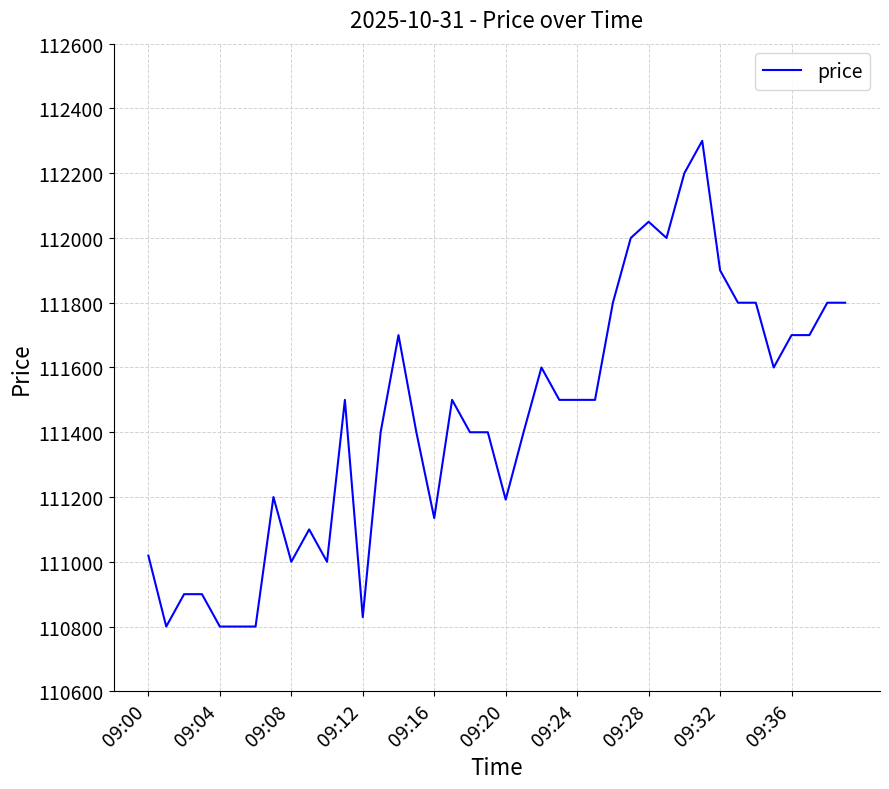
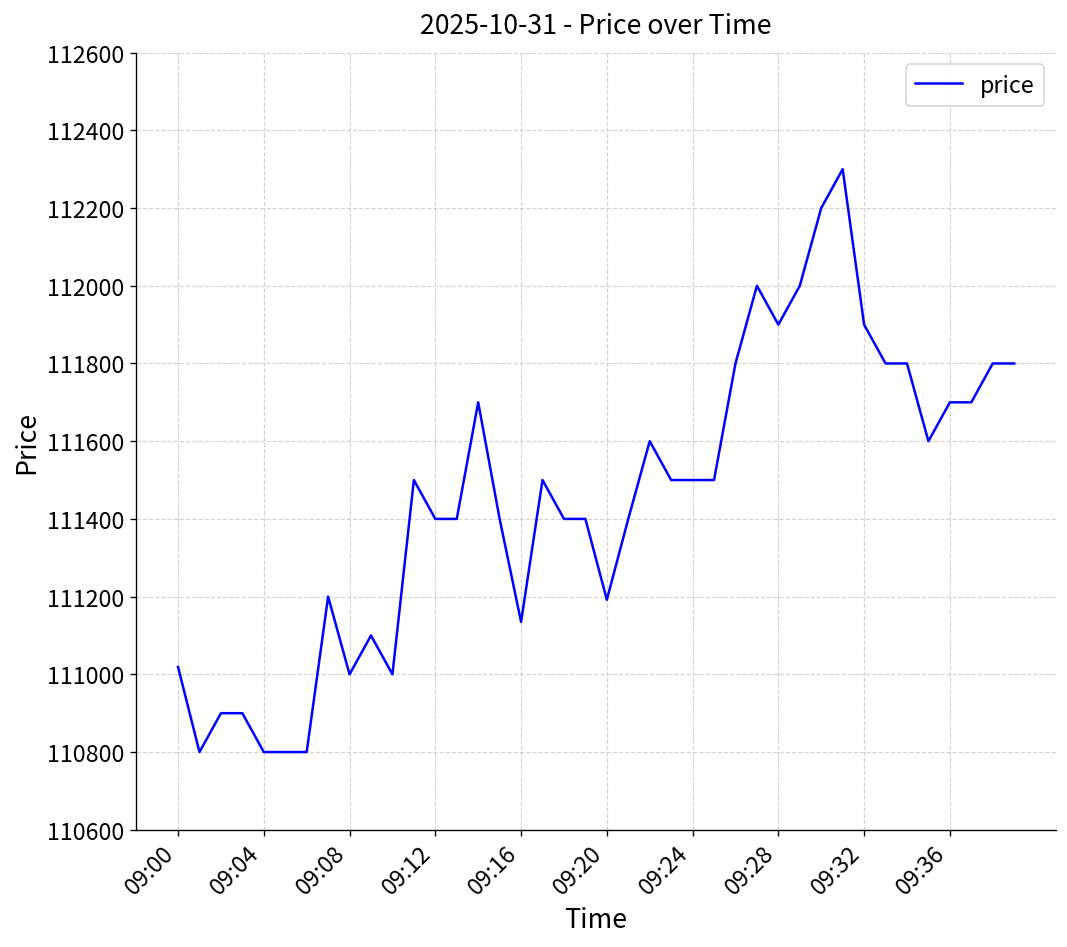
09:12: 110830 -> 111400
09:28: 112050 -> 111900
